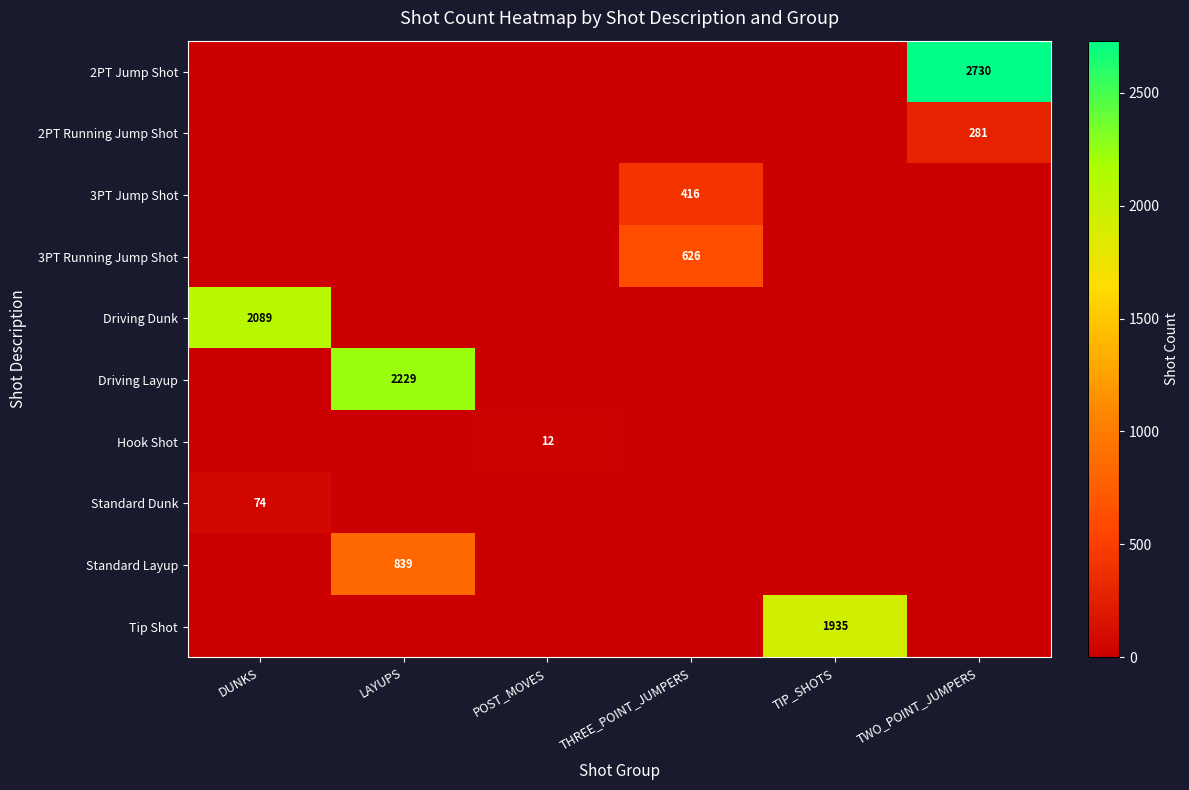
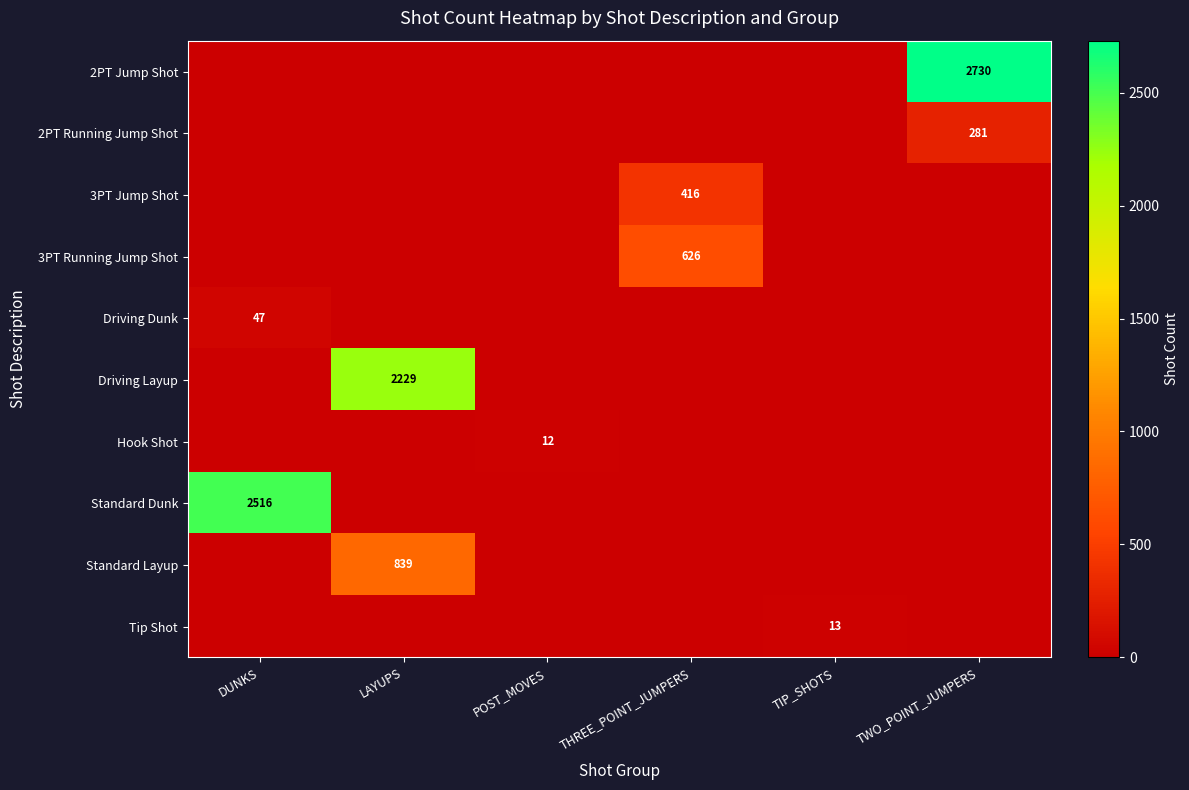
Driving Dunk, DUNKS: 2089 -> 47
Standard Dunk, DUNKS: 74 -> 2516
Tip Shot, TIP_SHOTS: 1935 -> 13
